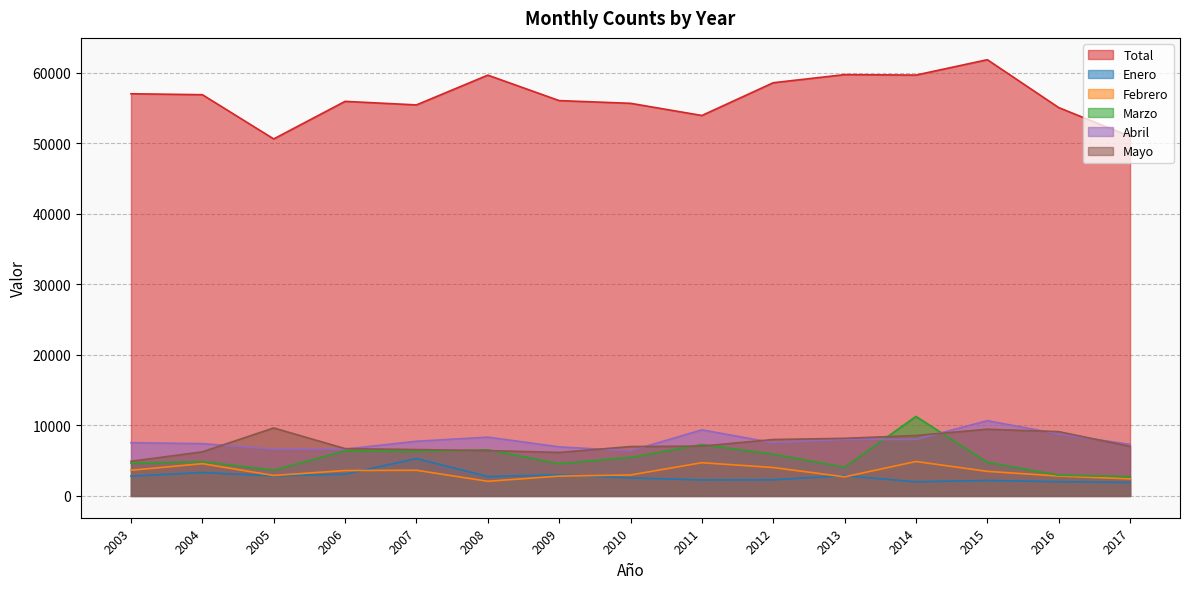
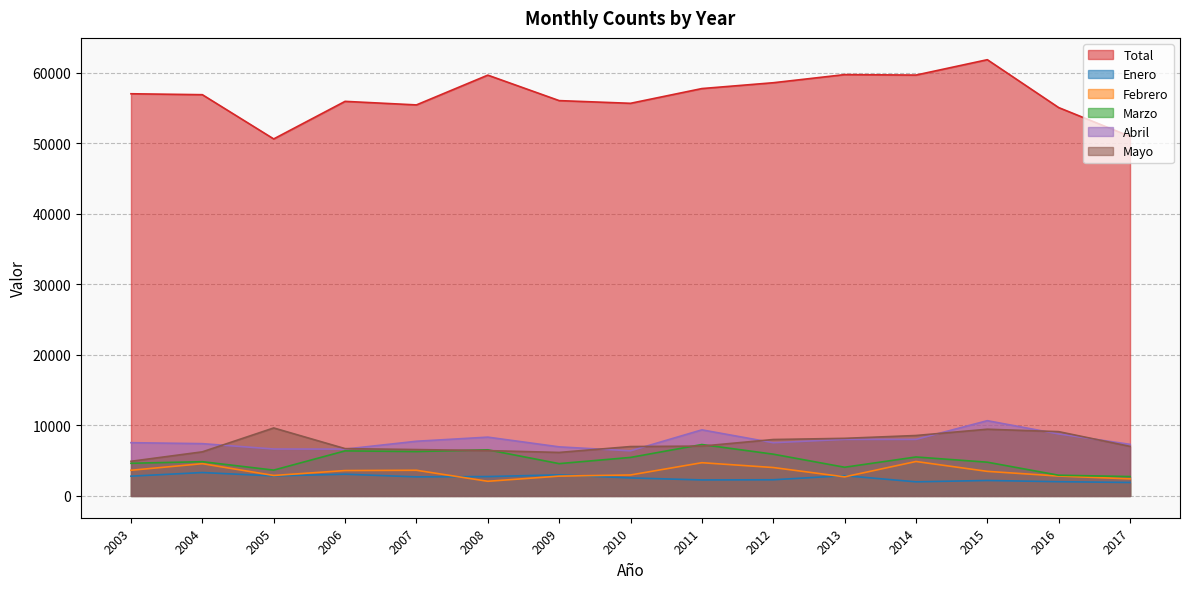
Enero, 2007: 5000 -> 3000
Total, 2011: 54000 -> 58000
Marzo, 2014: 11000 -> 6000
